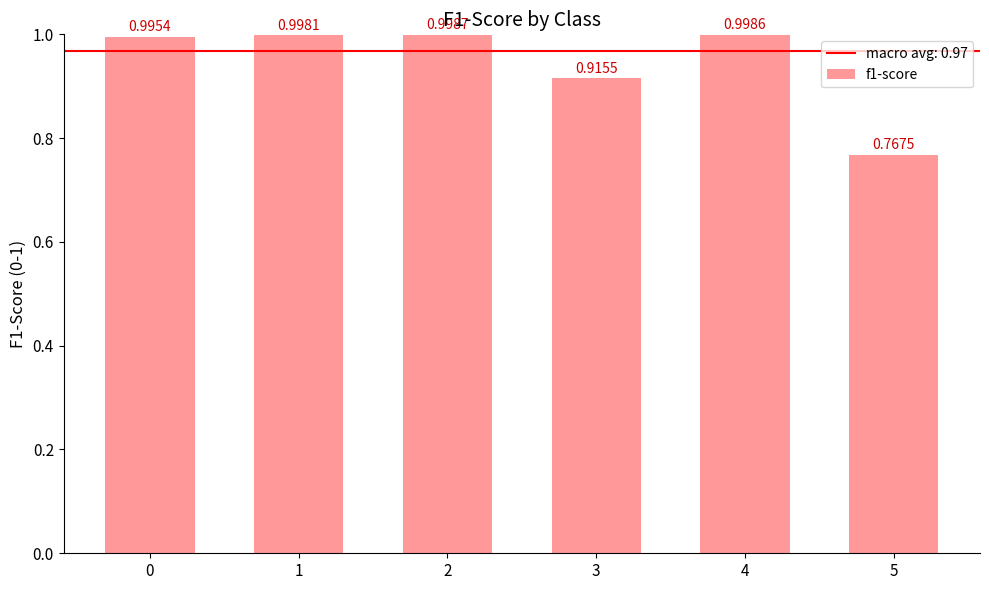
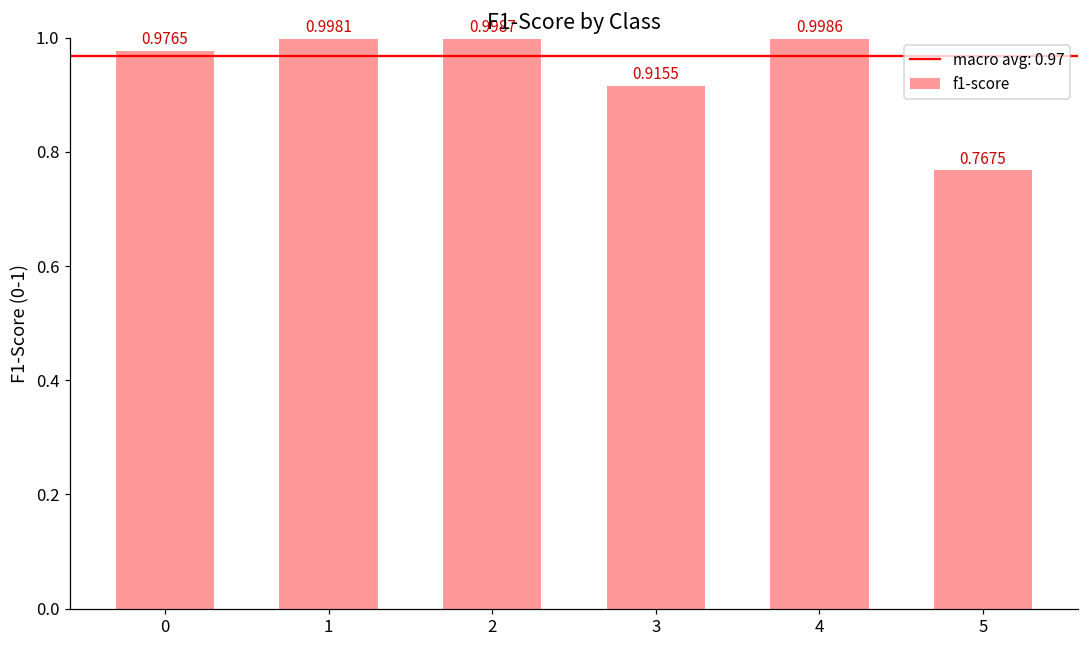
0: 0.9954 -> 0.9765
